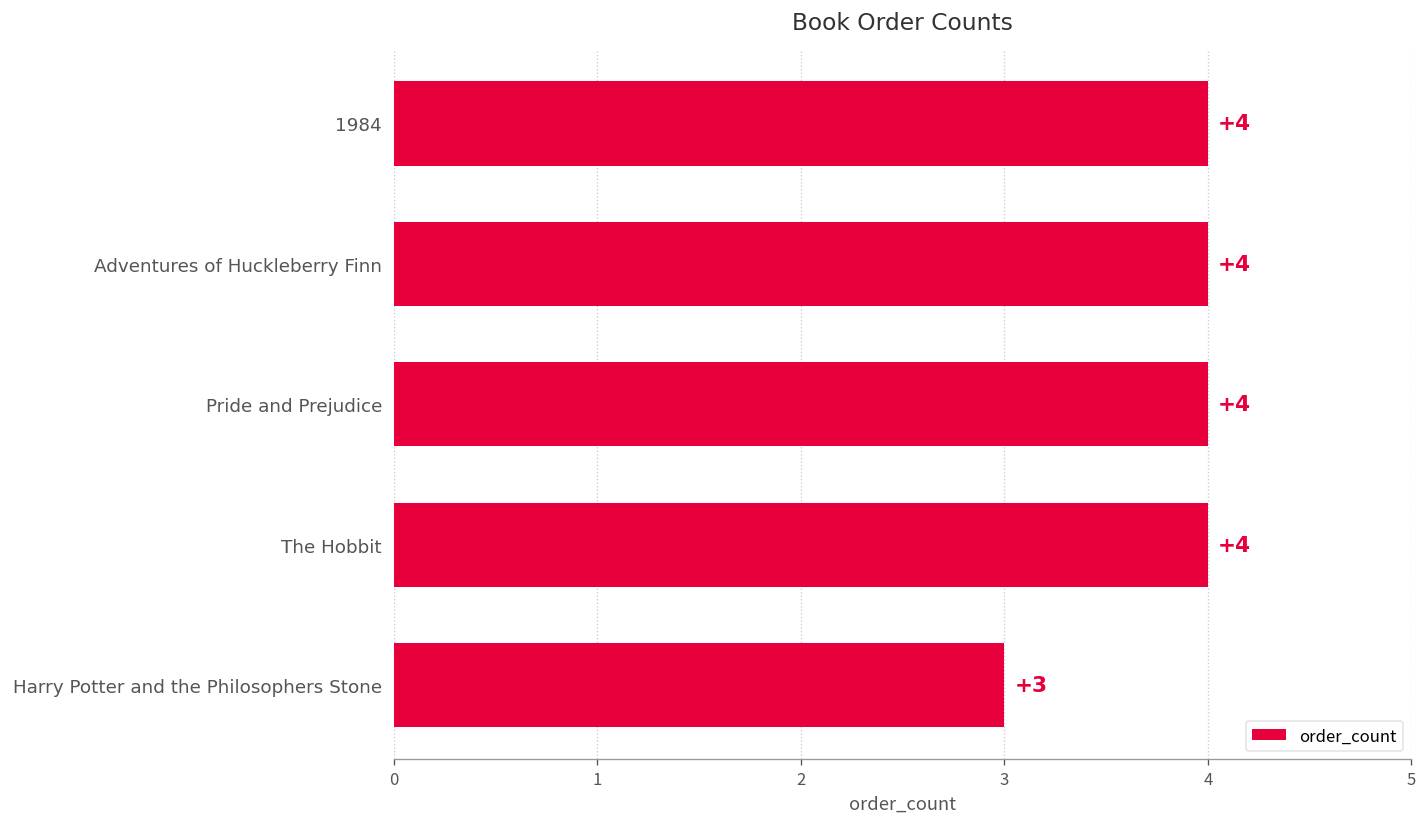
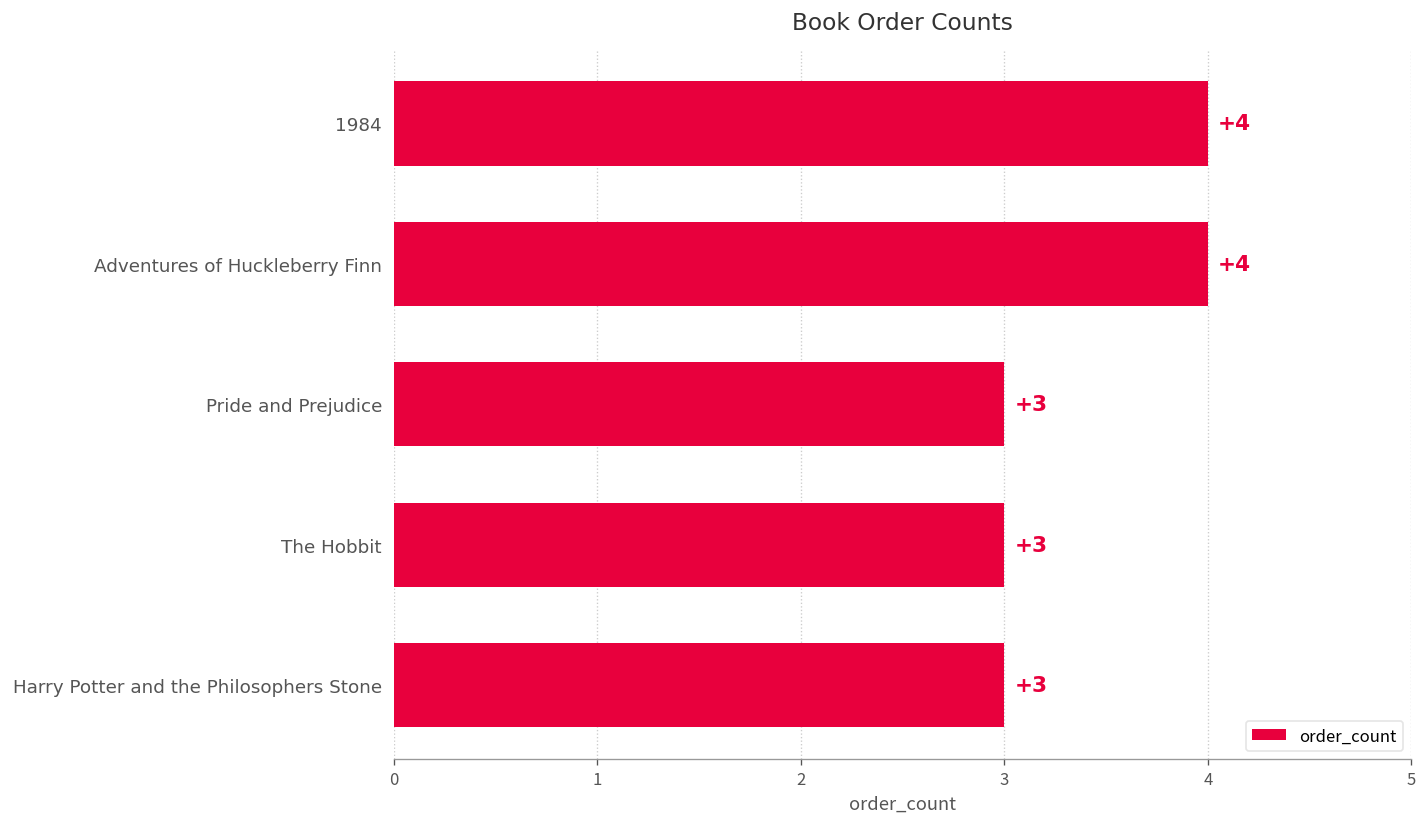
Pride and Prejudice: +4 -> +3
The Hobbit: +4 -> +3
